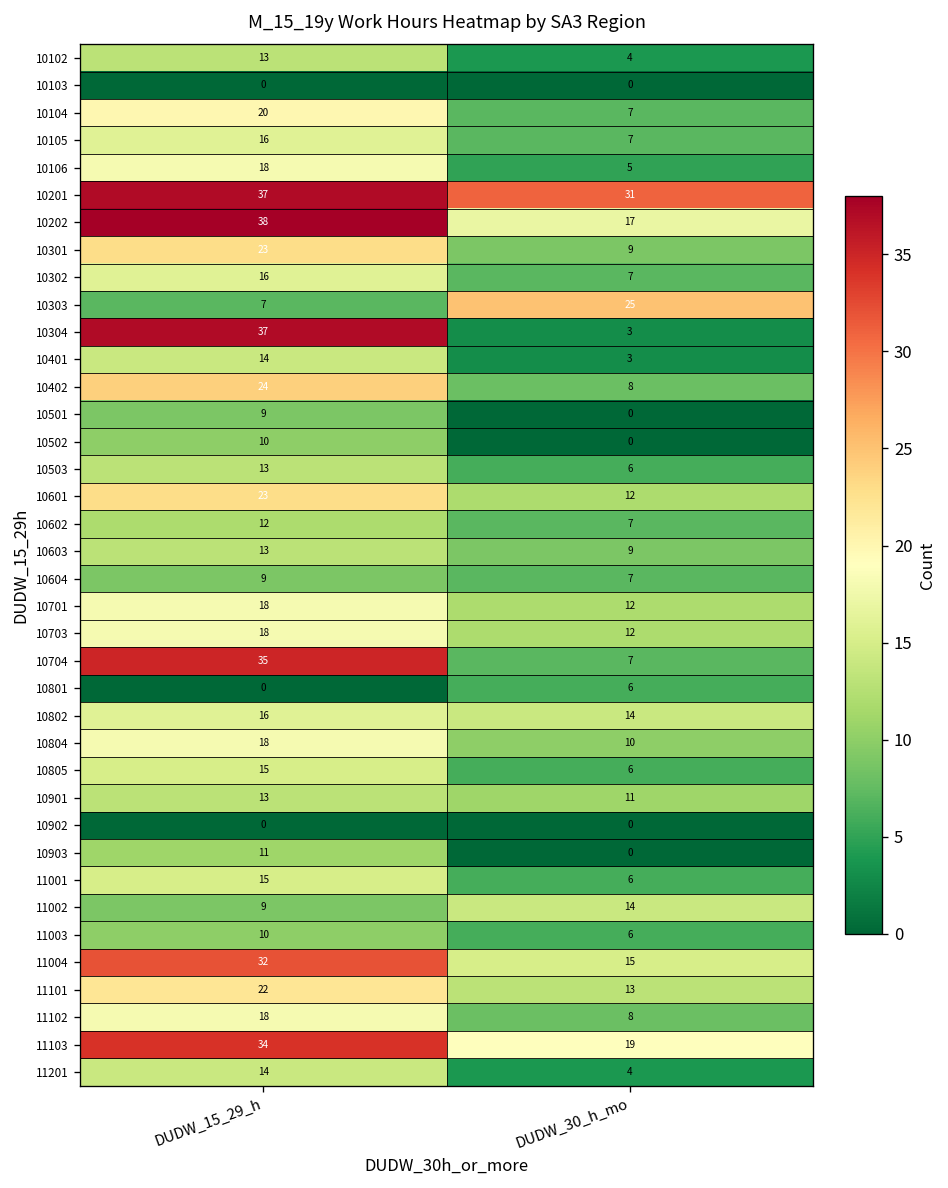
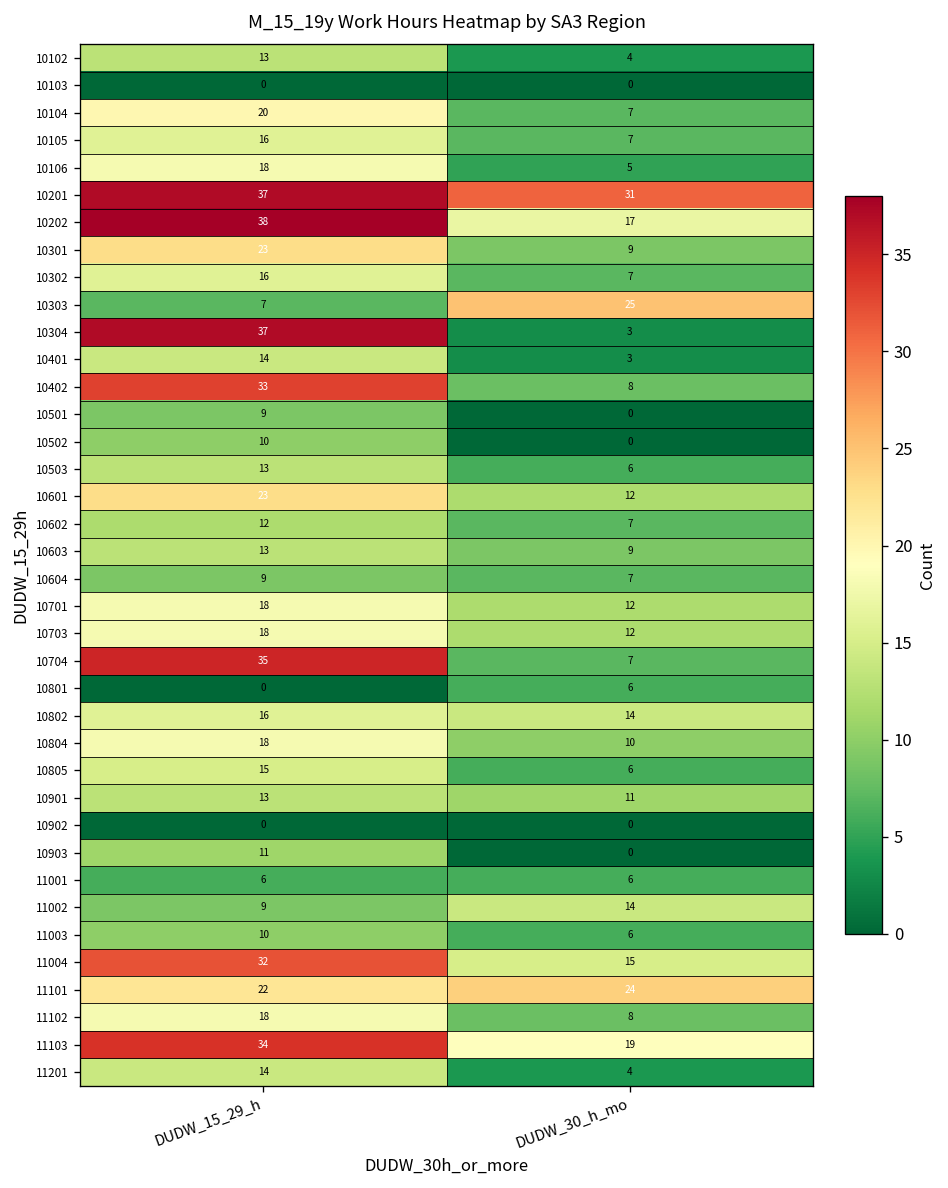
10402, DUDW_15_29_h: 24 -> 33
11001, DUDW_15_29_h: 15 -> 6
11101, DUDW_30_h_mo: 13 -> 24
